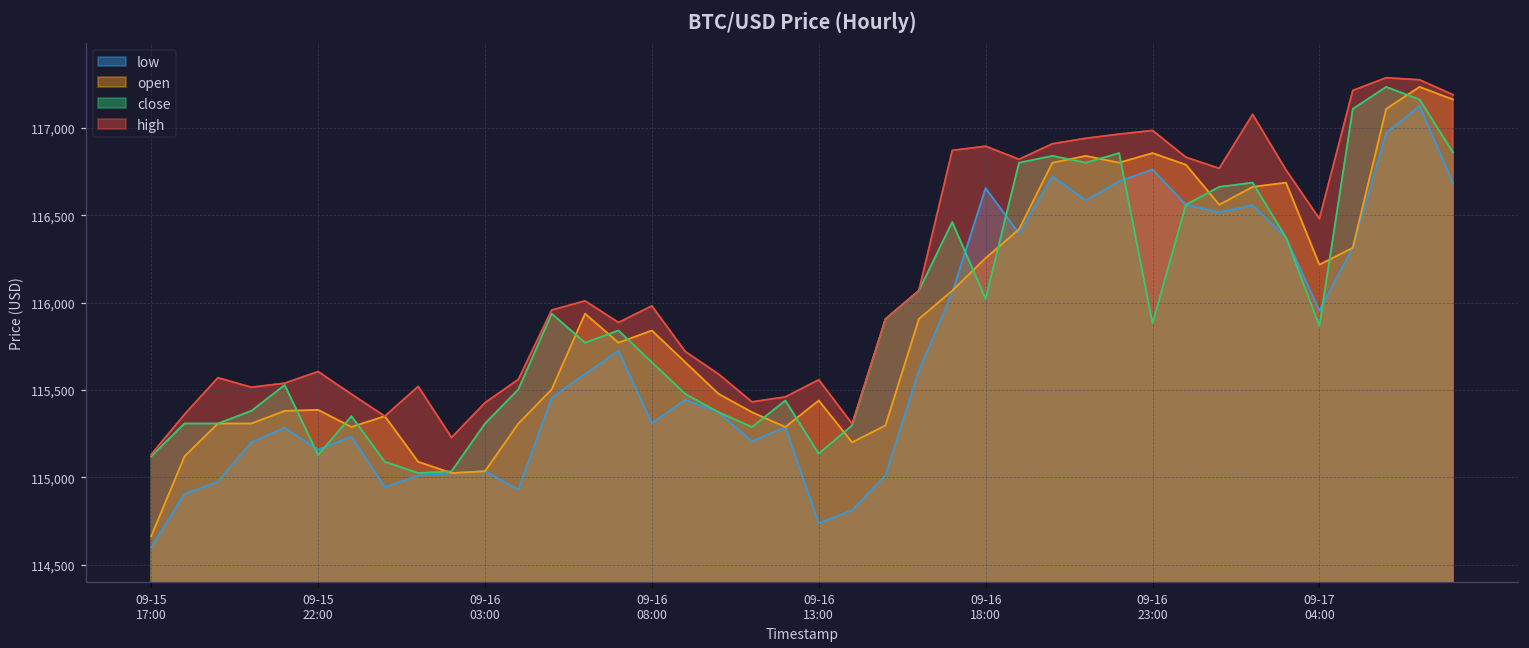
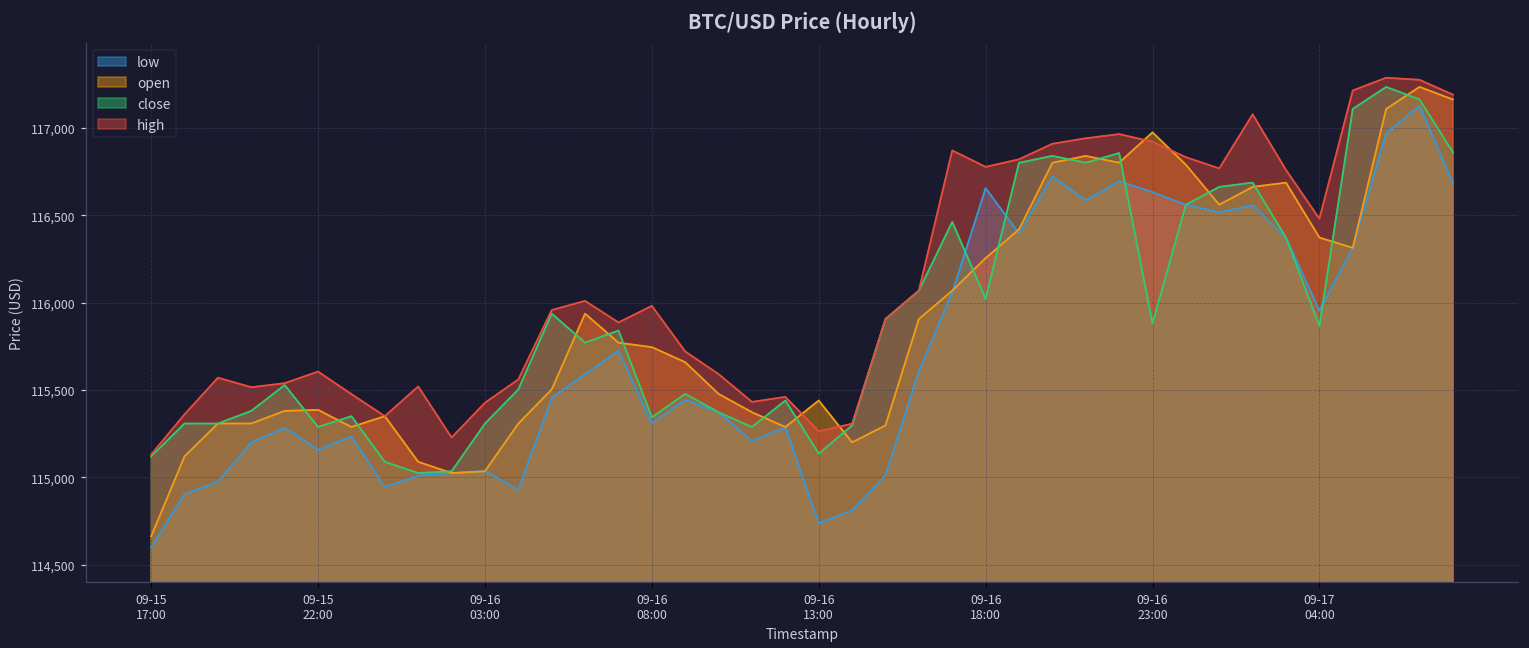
close, 09-15 22:00: 115,130 -> 115,290
open, 09-16 08:00: 115,840 -> 115,740
close, 09-16 08:00: 115,660 -> 115,340
high, 09-16 13:00: 115,560 -> 115,260
high, 09-16 18:00: 116,900 -> 116,780
low, 09-16 23:00: 116,760 -> 116,630
open, 09-16 23:00: 116,860 -> 116,970
high, 09-16 23:00: 116,990 -> 116,920
open, 09-17 04:00: 116,220 -> 116,370
